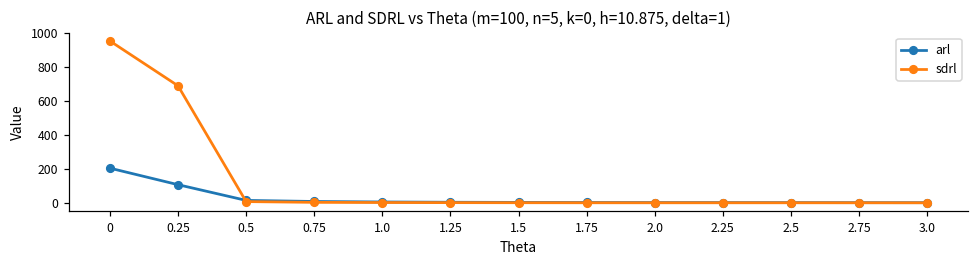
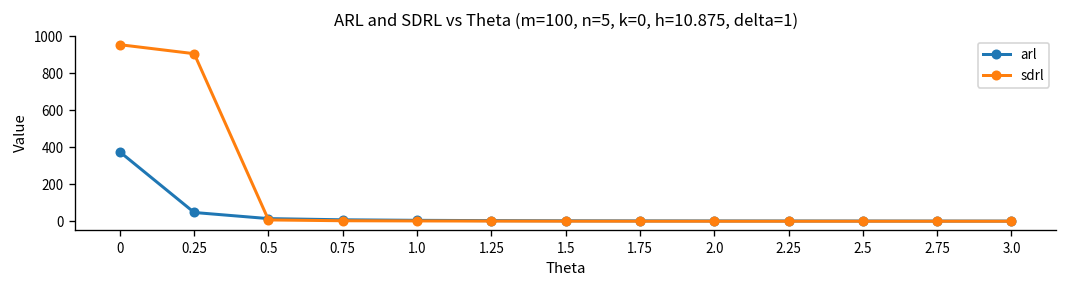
arl, 0: 200 -> 370
arl, 0.25: 110 -> 50
sdrl, 0.25: 690 -> 910
